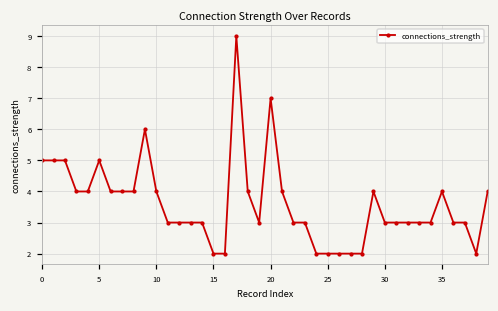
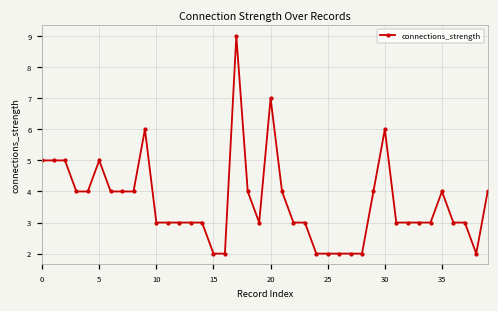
10: 4 -> 3
30: 3 -> 6
